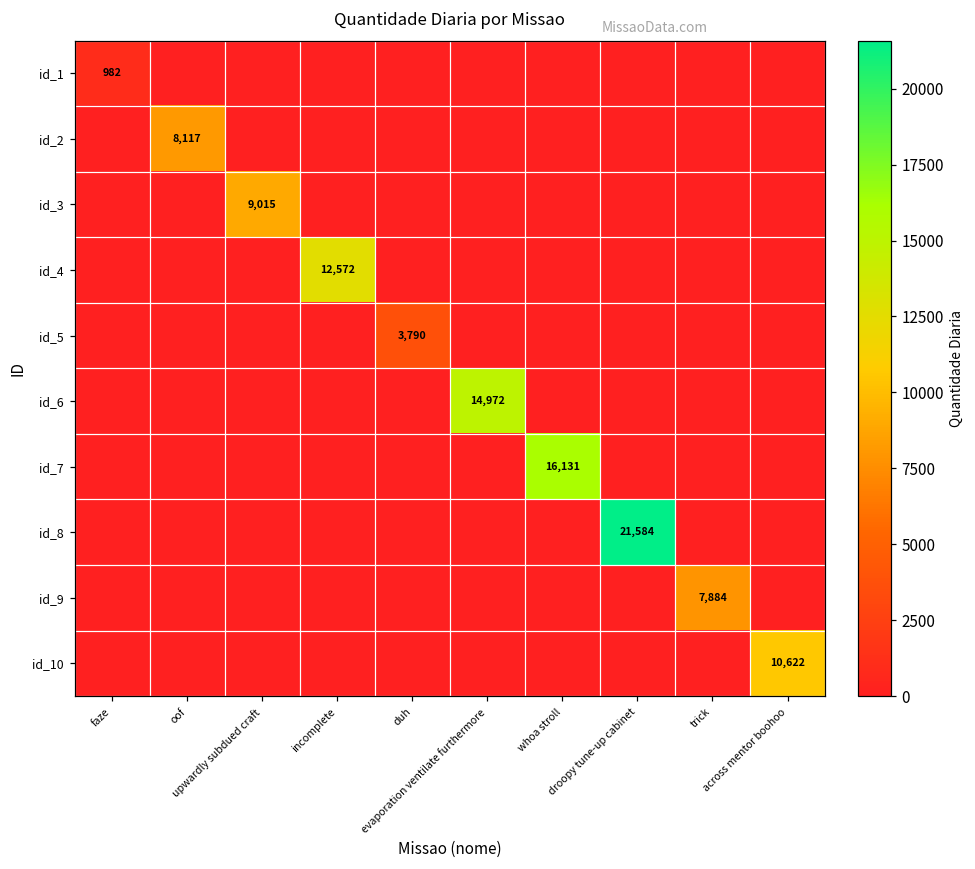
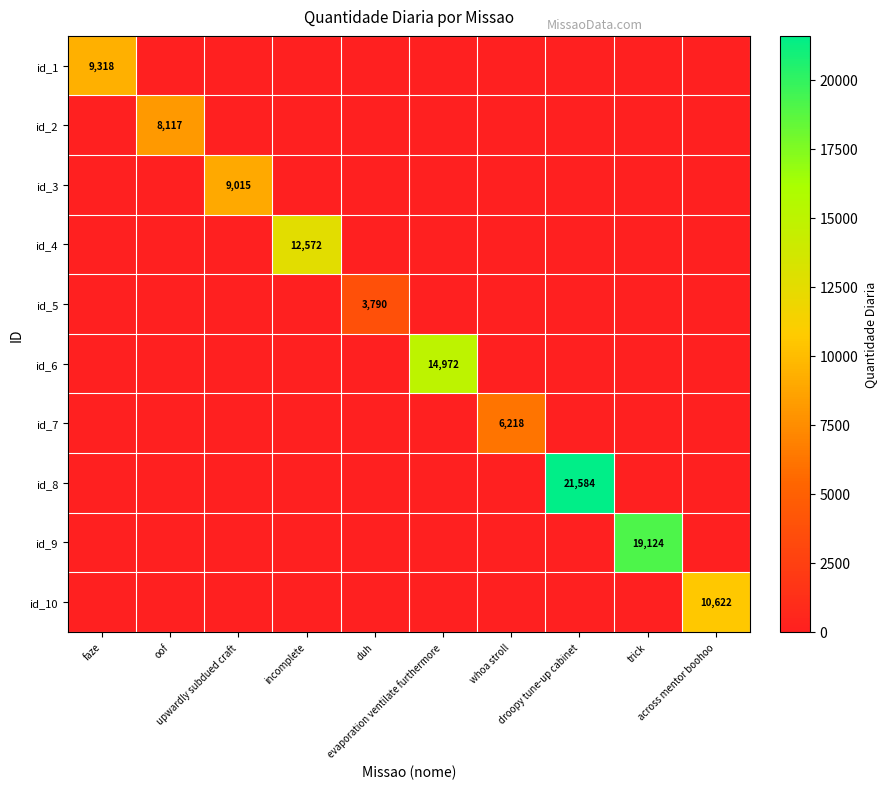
id_1, faze: 982 -> 9,318
id_7, whoa stroll: 16,131 -> 6,218
id_9, trick: 7,884 -> 19,124
